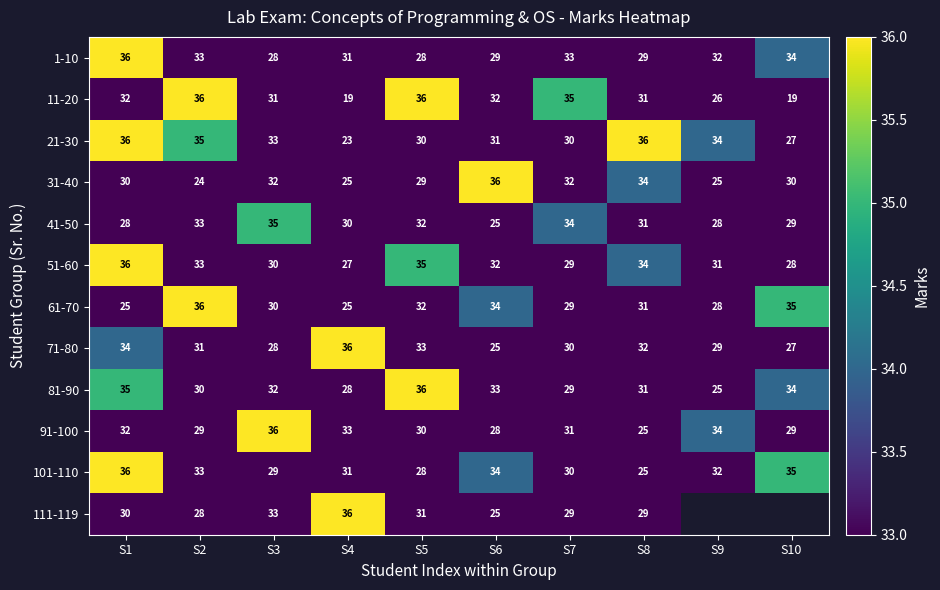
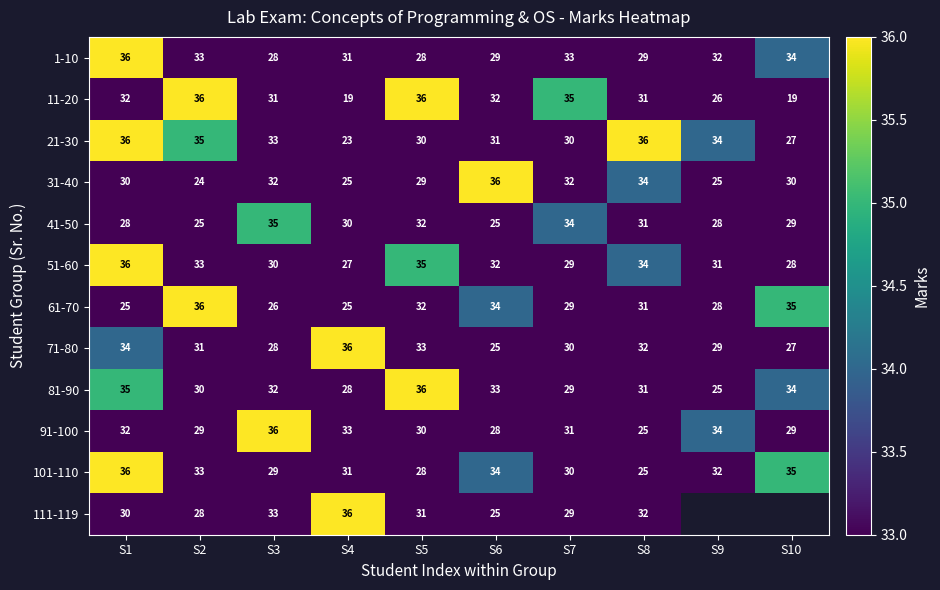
41-50, S2: 33 -> 25
61-70, S3: 30 -> 26
111-119, S8: 29 -> 32
